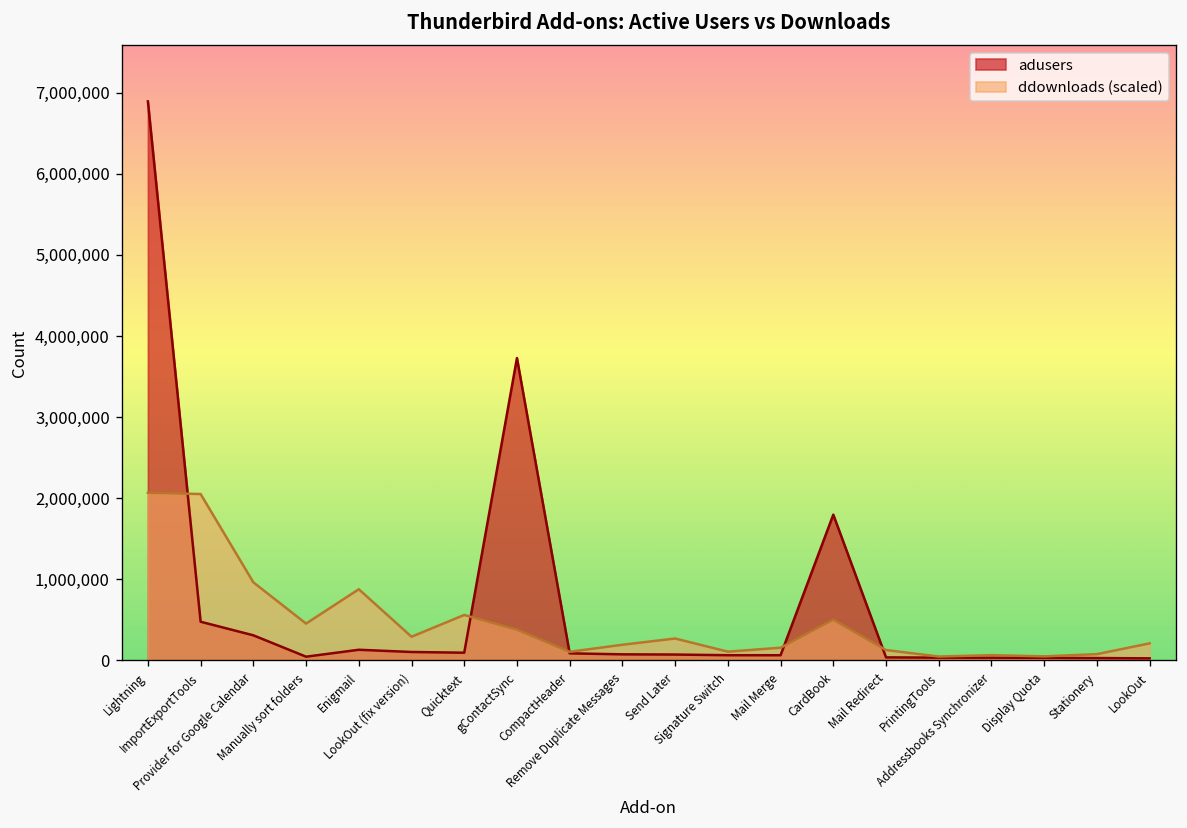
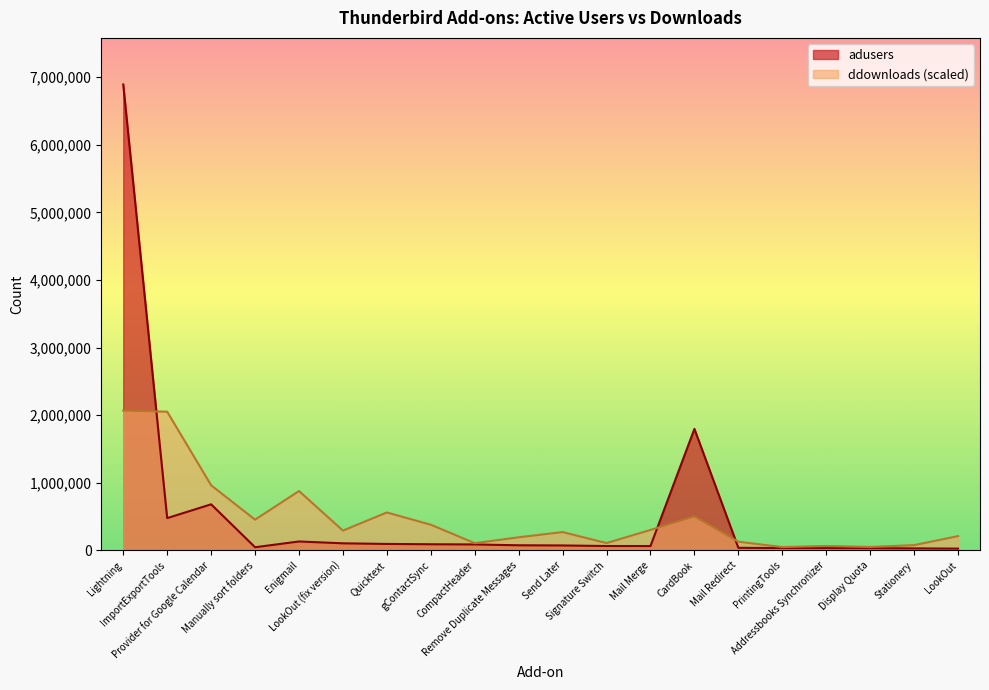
adusers, Provider for Google Calendar: 300,000 -> 700,000
adusers, gContactSync: 3,700,000 -> 100,000
ddownloads (scaled), Mail Merge: 200,000 -> 300,000
